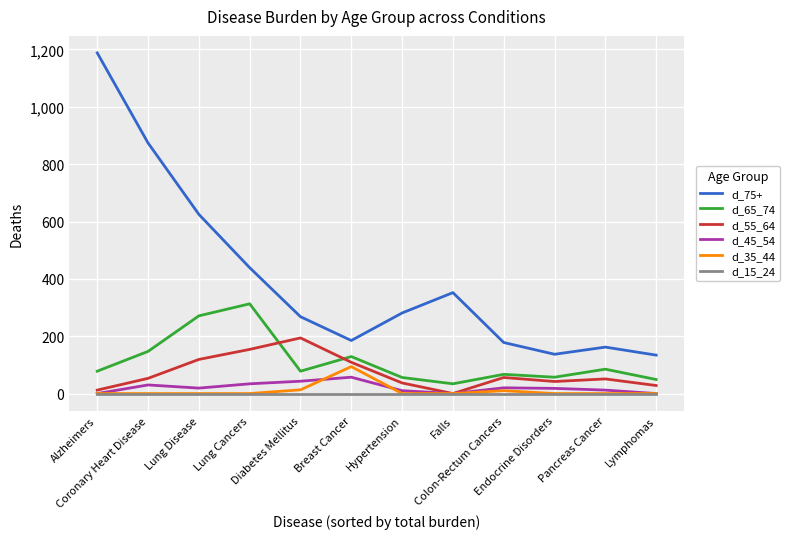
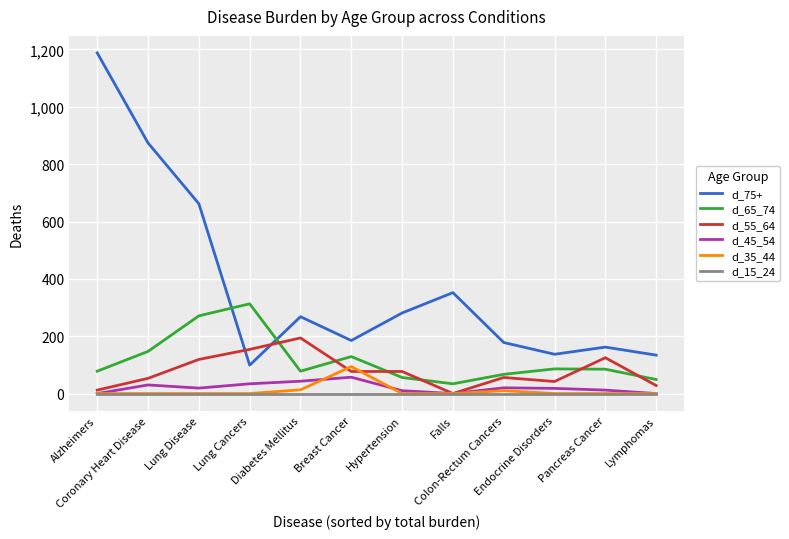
d_75+, Lung Disease: 630 -> 660
d_75+, Lung Cancers: 440 -> 100
d_55_64, Breast Cancer: 110 -> 80
d_55_64, Hypertension: 40 -> 80
d_65_74, Endocrine Disorders: 60 -> 90
d_55_64, Pancreas Cancer: 50 -> 130
